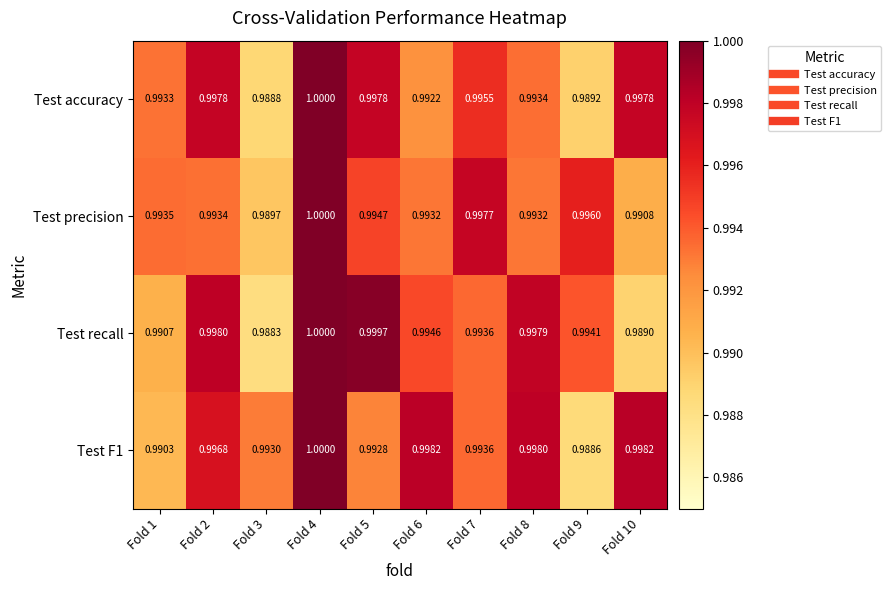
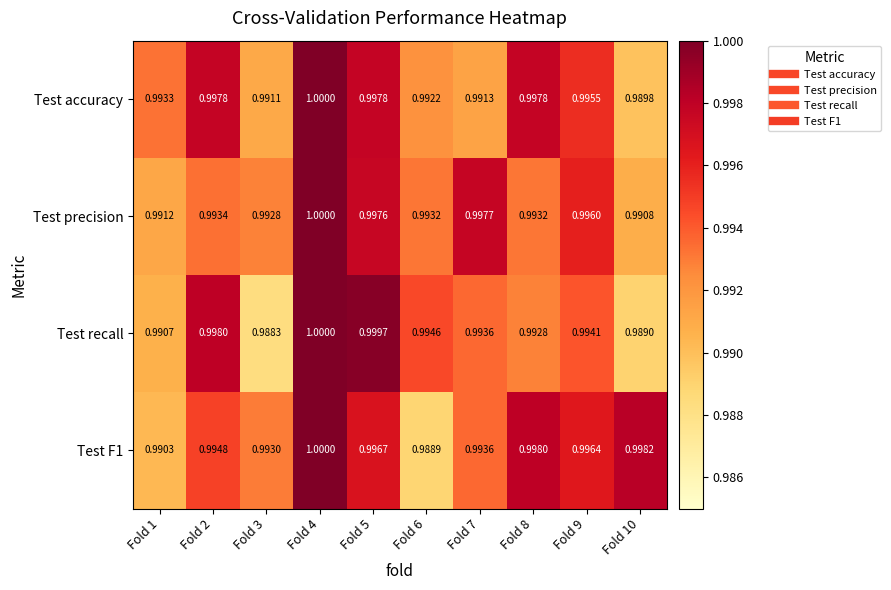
Test accuracy, Fold 3: 0.9888 -> 0.9911
Test accuracy, Fold 7: 0.9955 -> 0.9913
Test accuracy, Fold 8: 0.9934 -> 0.9978
Test accuracy, Fold 9: 0.9892 -> 0.9955
Test accuracy, Fold 10: 0.9978 -> 0.9898
Test precision, Fold 1: 0.9935 -> 0.9912
Test precision, Fold 3: 0.9897 -> 0.9928
Test precision, Fold 5: 0.9947 -> 0.9976
Test recall, Fold 8: 0.9979 -> 0.9928
Test F1, Fold 2: 0.9968 -> 0.9948
Test F1, Fold 5: 0.9928 -> 0.9967
Test F1, Fold 6: 0.9982 -> 0.9889
Test F1, Fold 9: 0.9886 -> 0.9964
